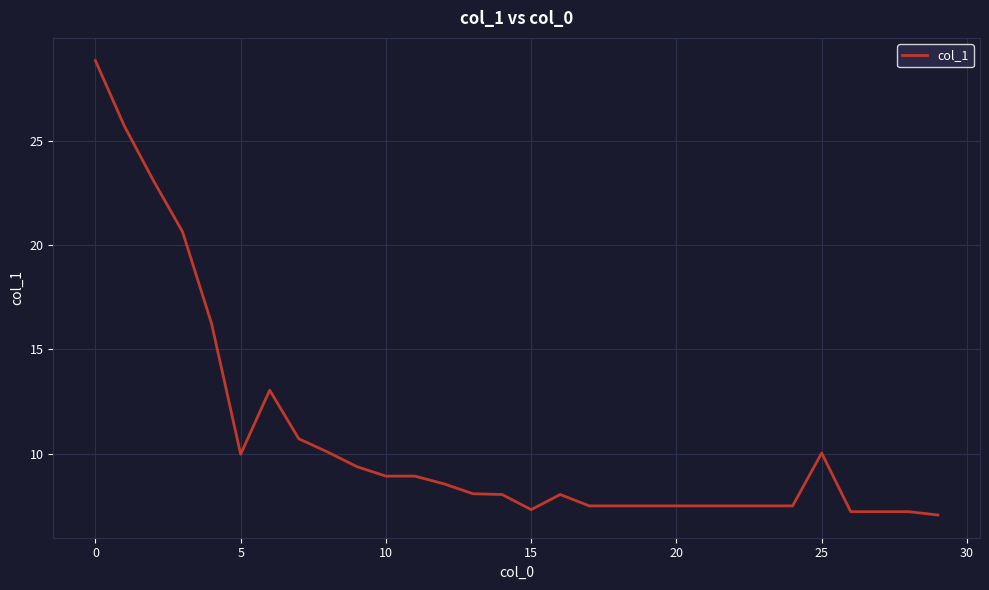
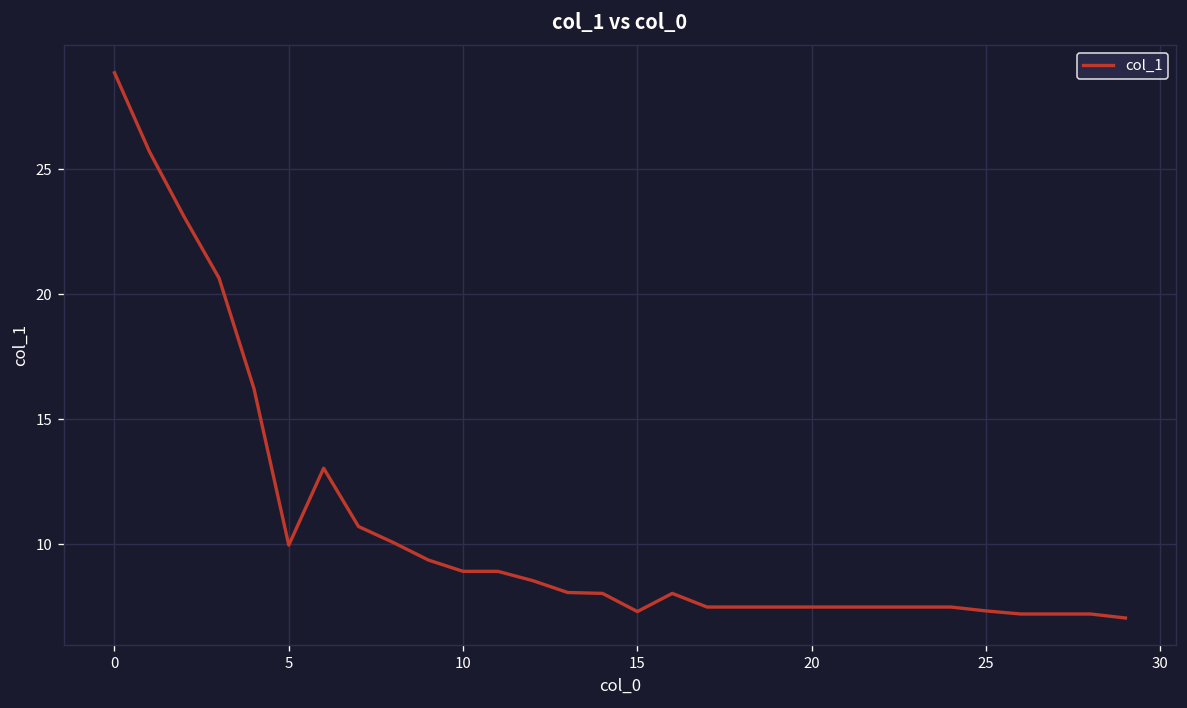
25: 10.0 -> 7.3
